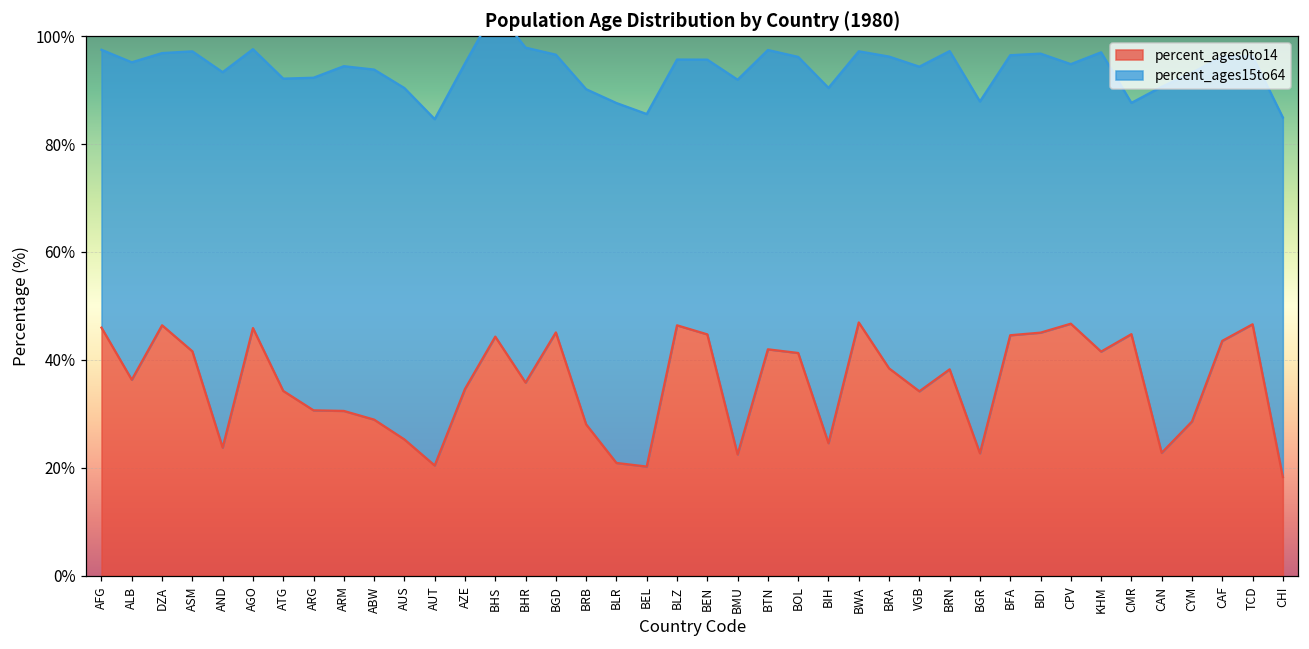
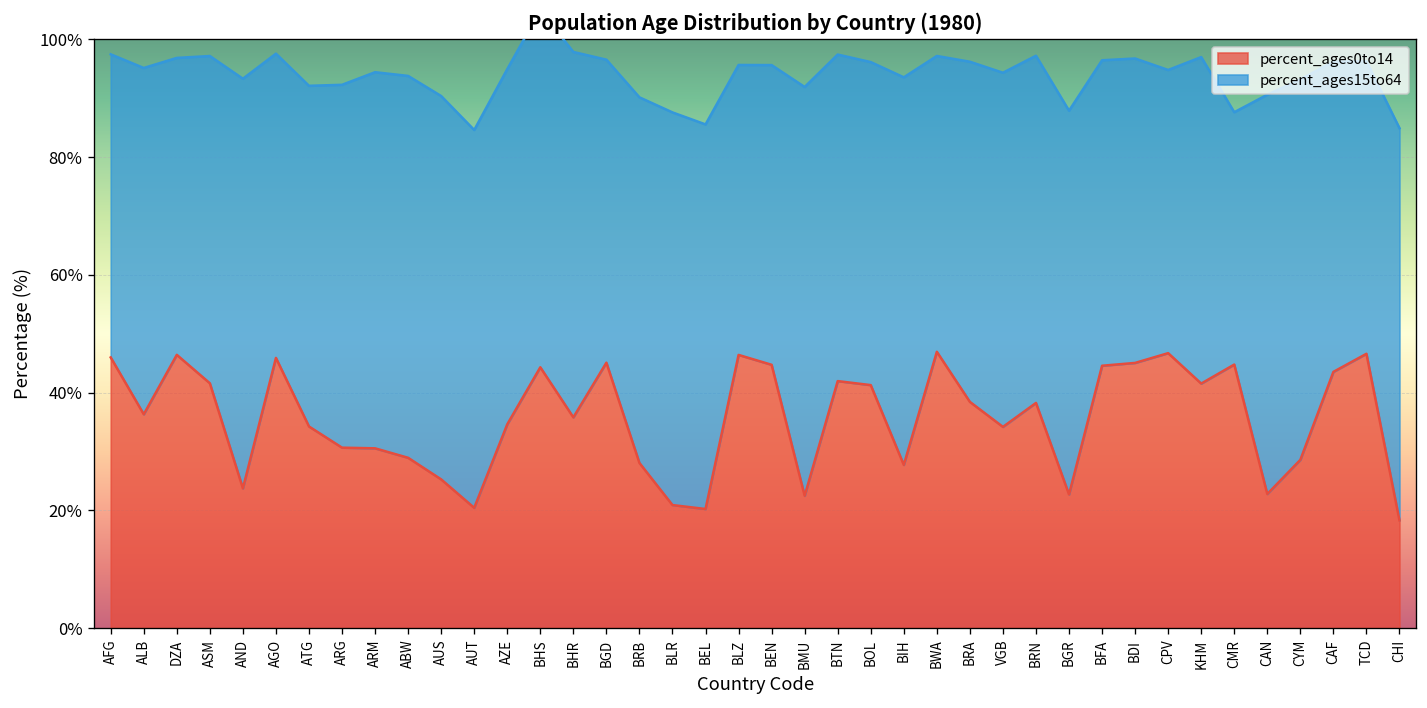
percent_ages0to14, BIH: 25% -> 28%
